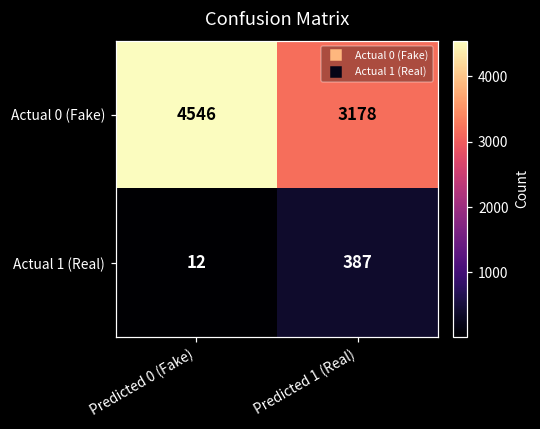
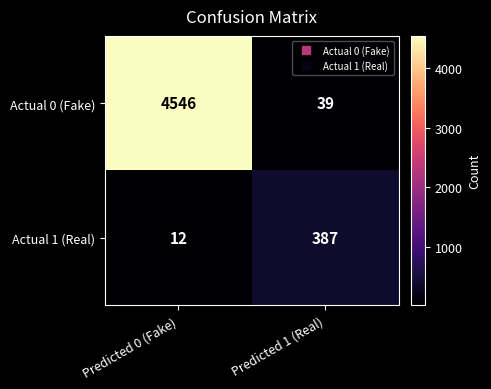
Actual 0 (Fake), Predicted 1 (Real): 3178 -> 39
